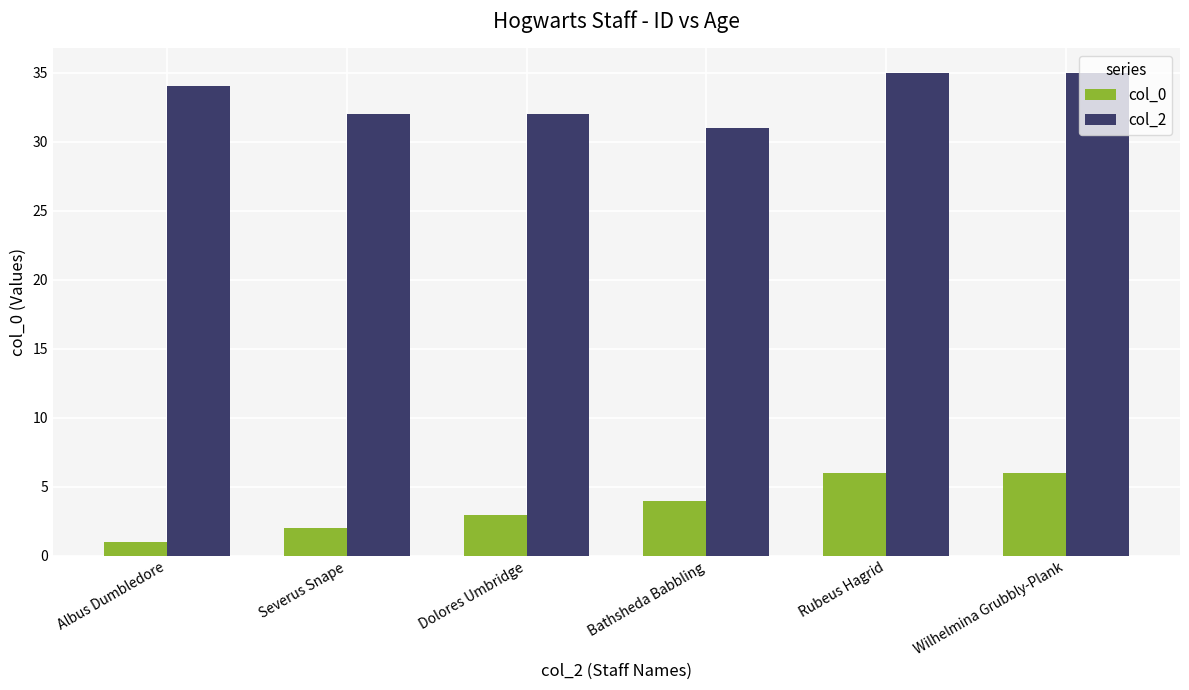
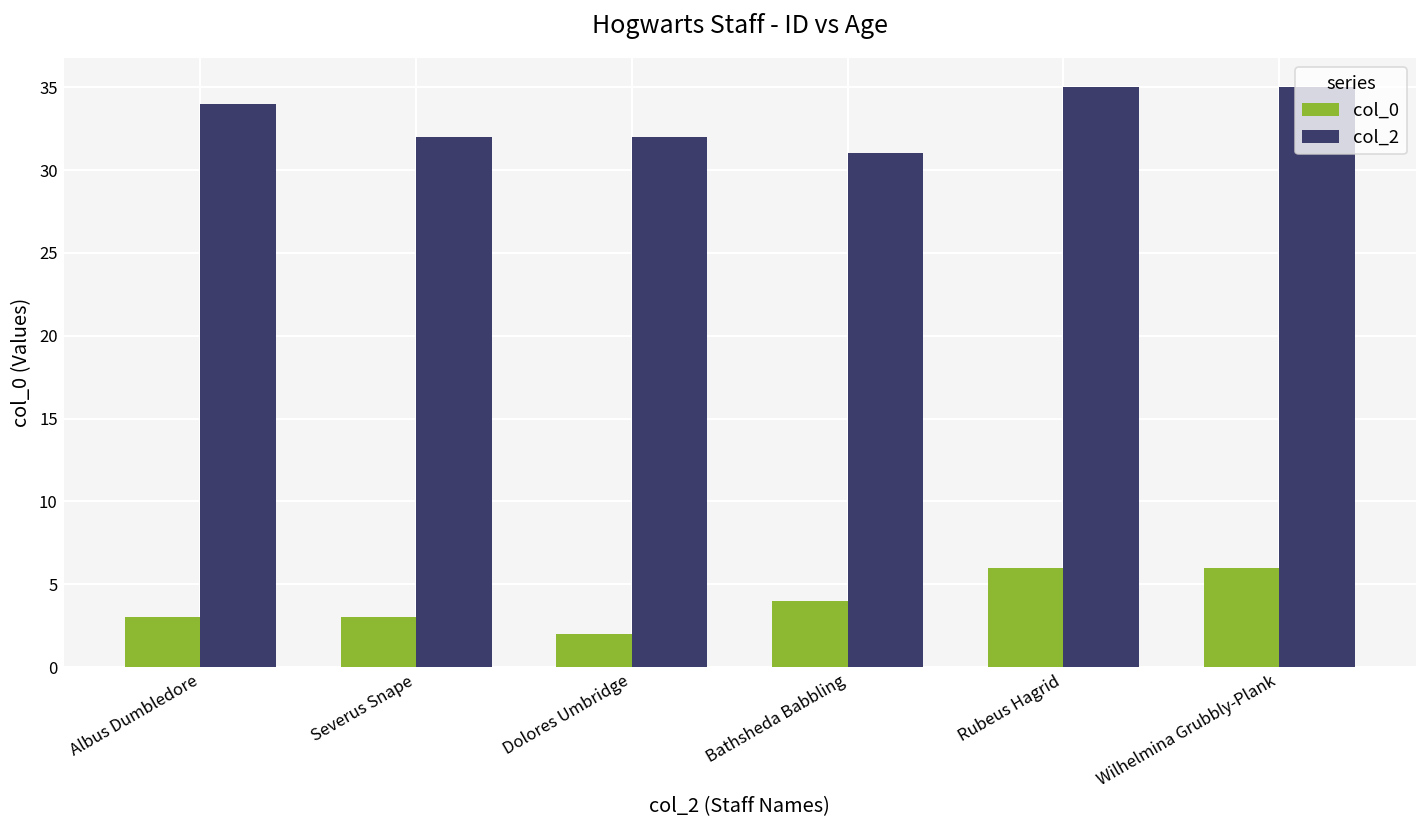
col_0, Albus Dumbledore: 1 -> 3
col_0, Severus Snape: 2 -> 3
col_0, Dolores Umbridge: 3 -> 2
